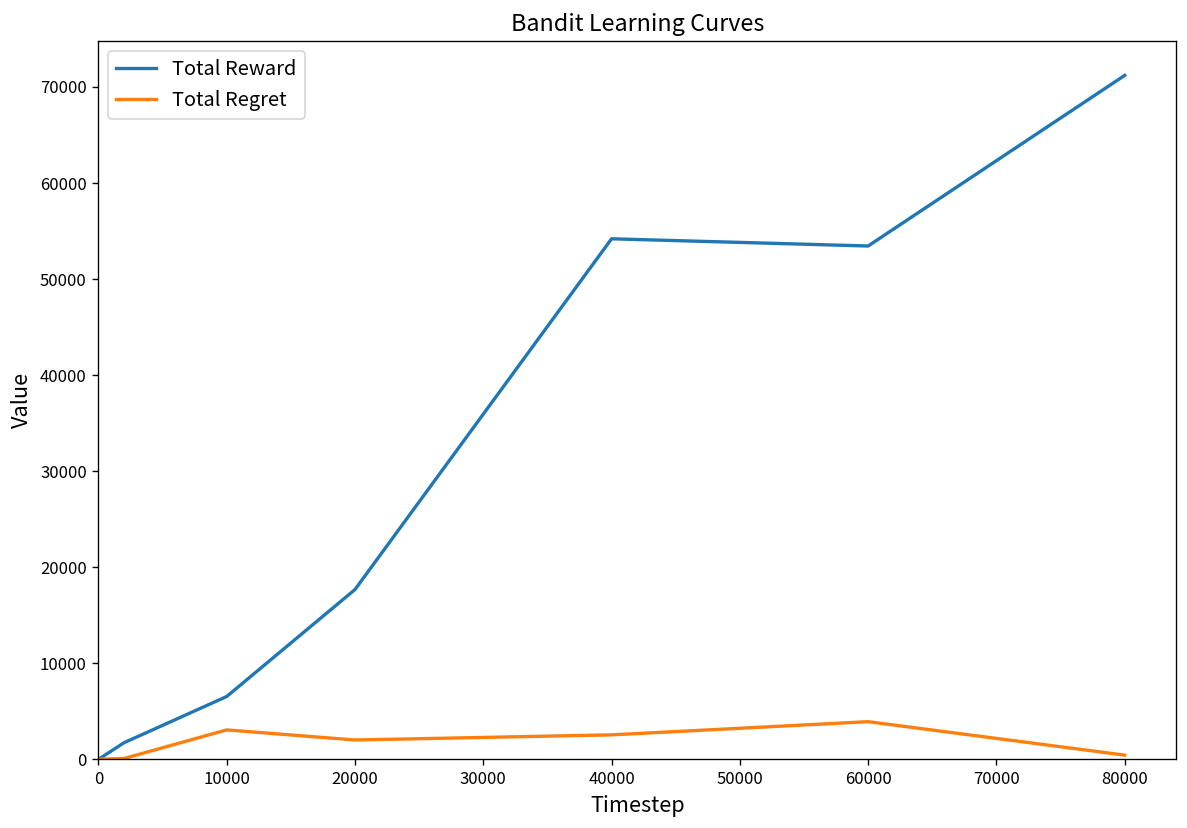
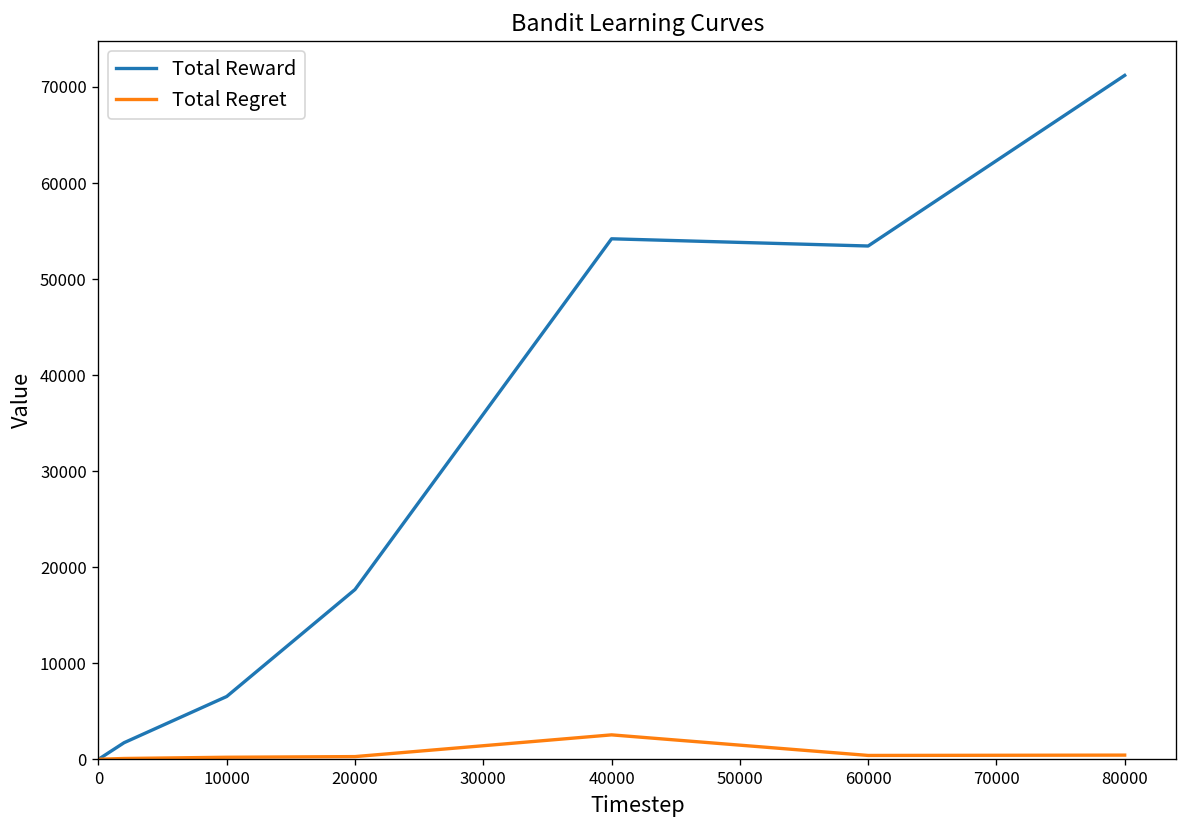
Total Regret, 10000: 3000 -> 0
Total Regret, 20000: 2000 -> 0
Total Regret, 60000: 4000 -> 0
